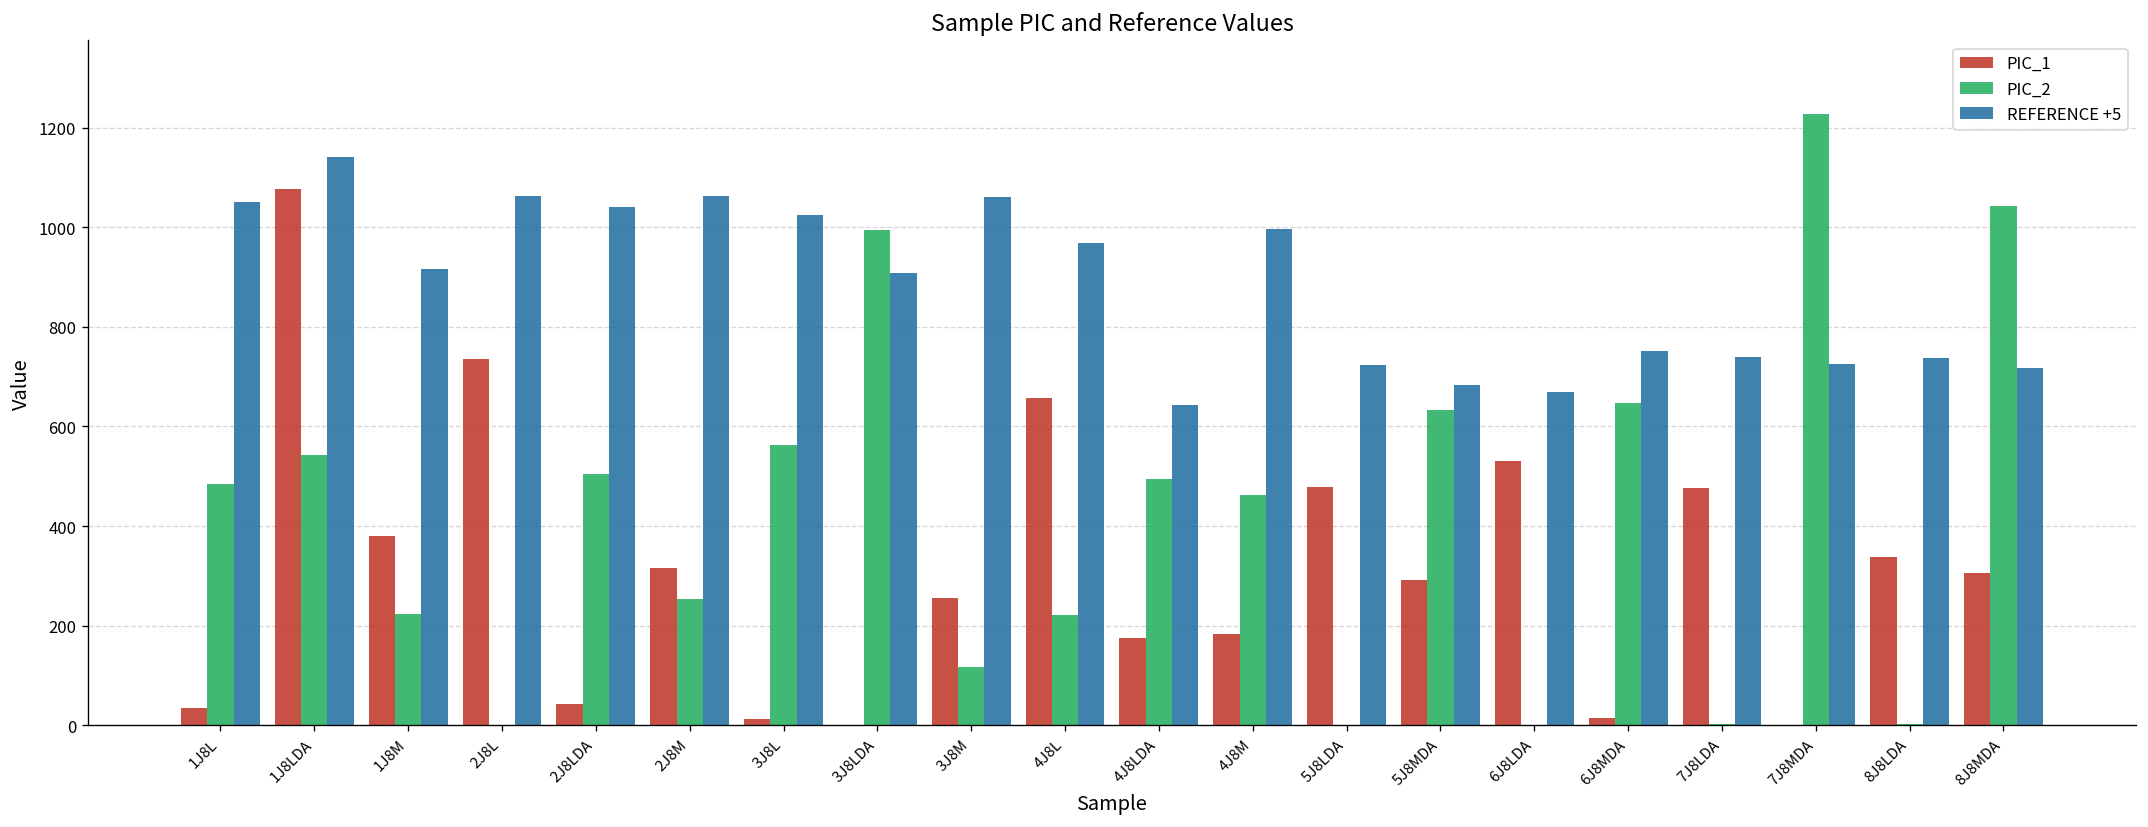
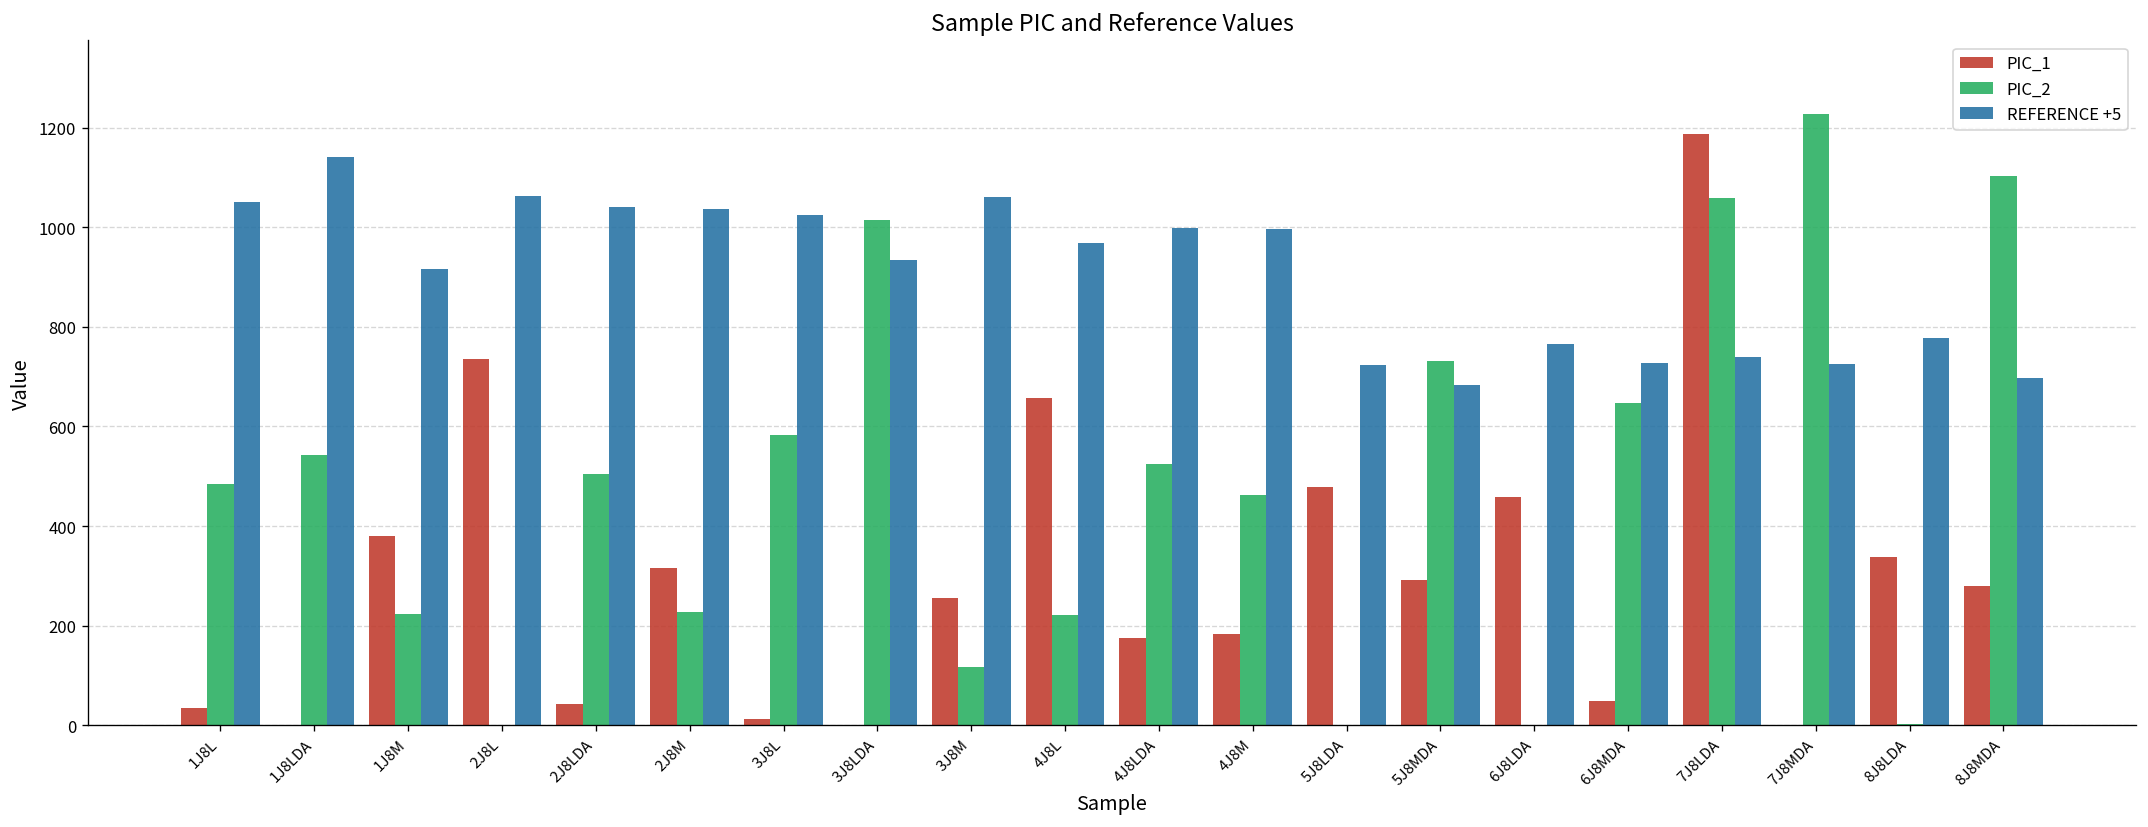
PIC_1, 1J8LDA: 1080 -> 0
PIC_2, 2J8M: 250 -> 230
REFERENCE +5, 2J8M: 1060 -> 1040
PIC_2, 3J8L: 560 -> 580
PIC_2, 3J8LDA: 990 -> 1020
REFERENCE +5, 3J8LDA: 910 -> 930
PIC_2, 4J8LDA: 500 -> 520
REFERENCE +5, 4J8LDA: 640 -> 1000
PIC_2, 5J8MDA: 630 -> 730
PIC_1, 6J8LDA: 530 -> 460
REFERENCE +5, 6J8LDA: 670 -> 770
PIC_1, 6J8MDA: 10 -> 50
REFERENCE +5, 6J8MDA: 750 -> 730
PIC_1, 7J8LDA: 480 -> 1190
PIC_2, 7J8LDA: 0 -> 1060
REFERENCE +5, 8J8LDA: 740 -> 780
PIC_1, 8J8MDA: 310 -> 280
PIC_2, 8J8MDA: 1040 -> 1100
REFERENCE +5, 8J8MDA: 720 -> 700
